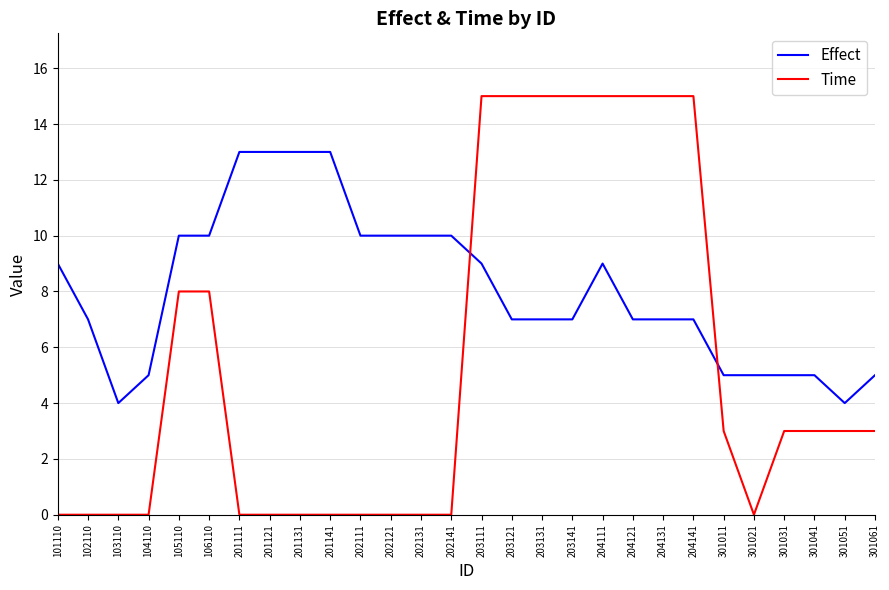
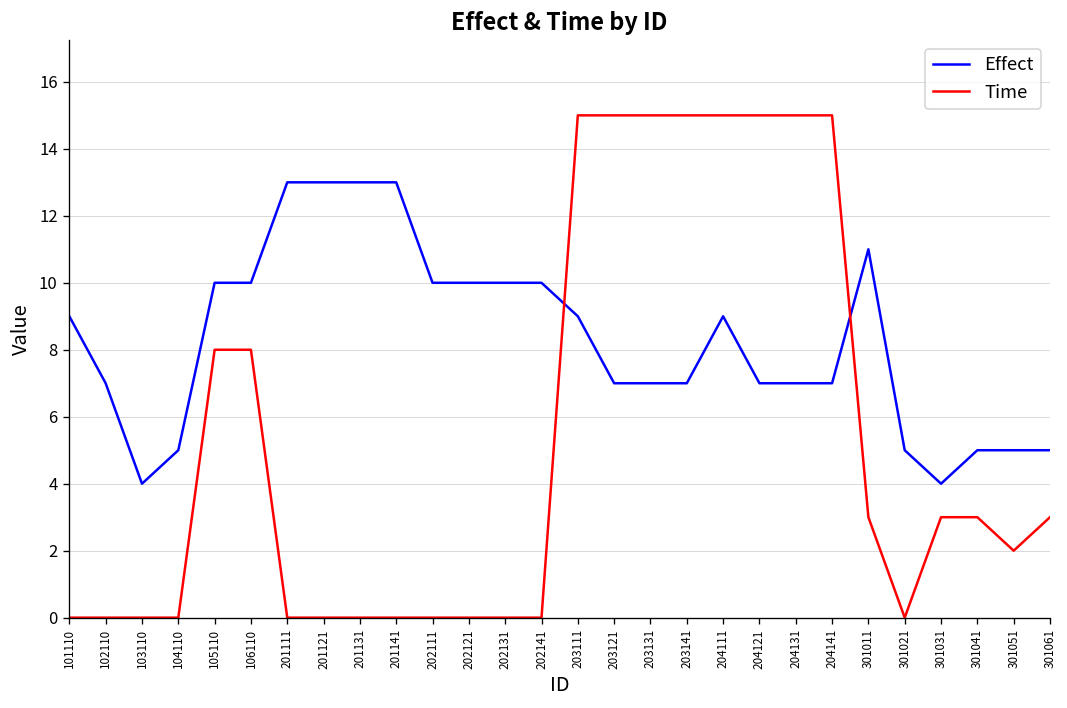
Effect, 301011: 5 -> 11
Effect, 301031: 5 -> 4
Effect, 301051: 4 -> 5
Time, 301051: 3 -> 2
